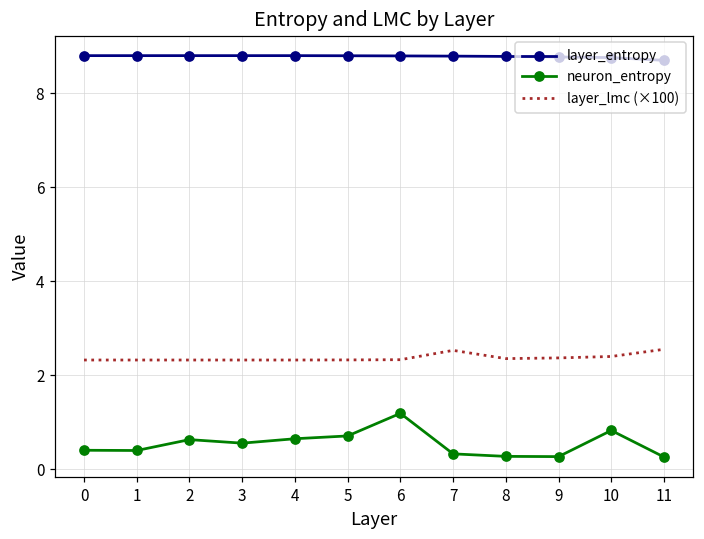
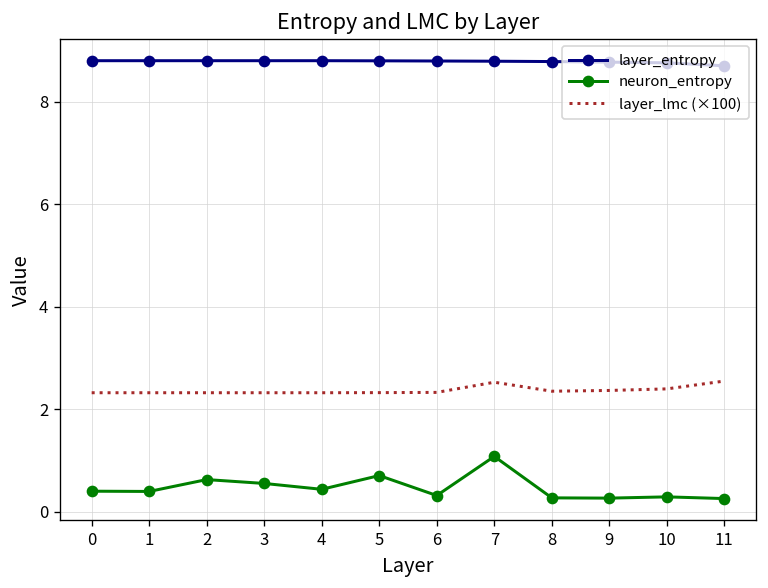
neuron_entropy, 4: 0.6 -> 0.4
neuron_entropy, 6: 1.2 -> 0.3
neuron_entropy, 7: 0.3 -> 1.1
neuron_entropy, 10: 0.8 -> 0.3
